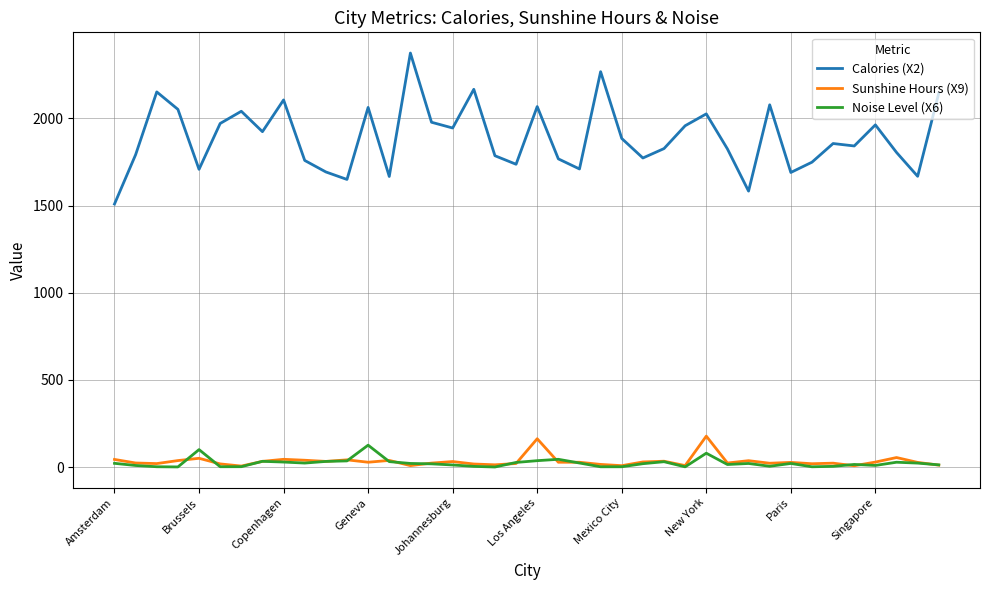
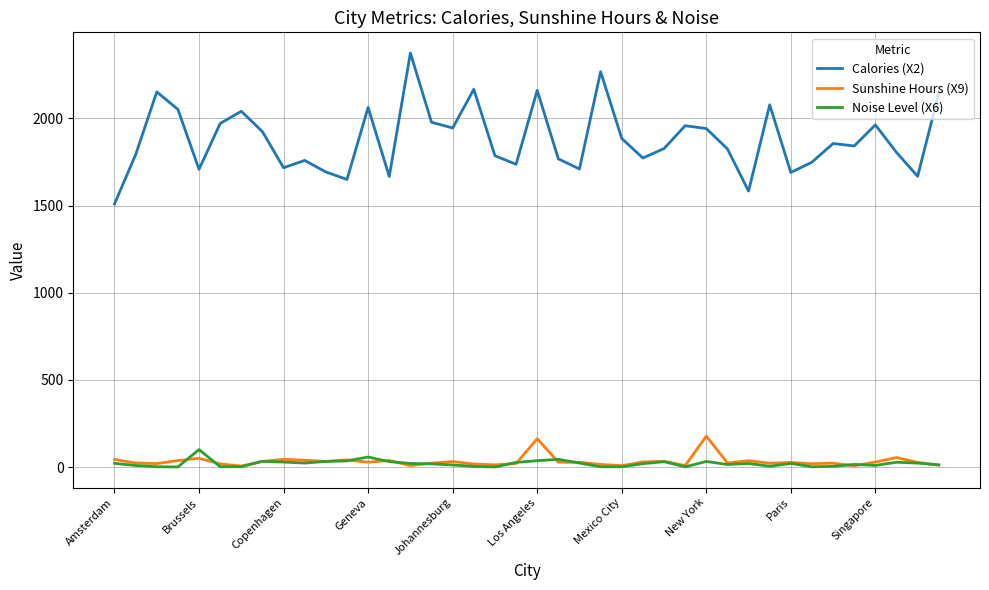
Calories (X2), Copenhagen: 2110 -> 1720
Noise Level (X6), Geneva: 130 -> 60
Calories (X2), Los Angeles: 2070 -> 2160
Calories (X2), New York: 2030 -> 1940
Noise Level (X6), New York: 80 -> 30
